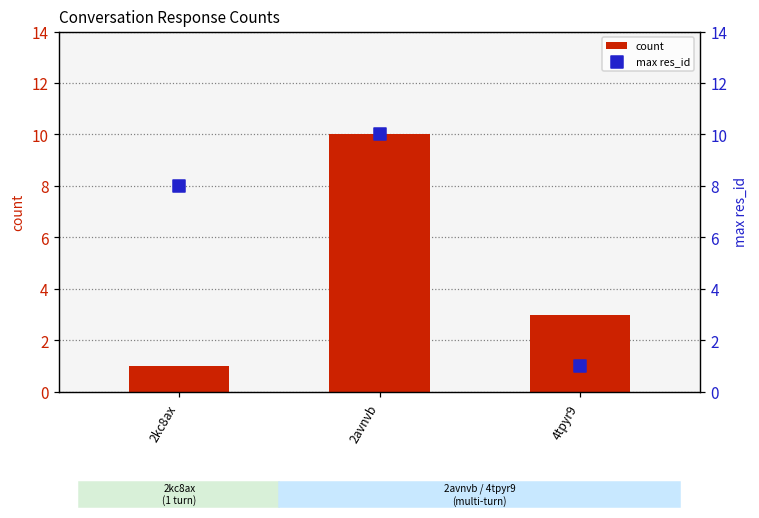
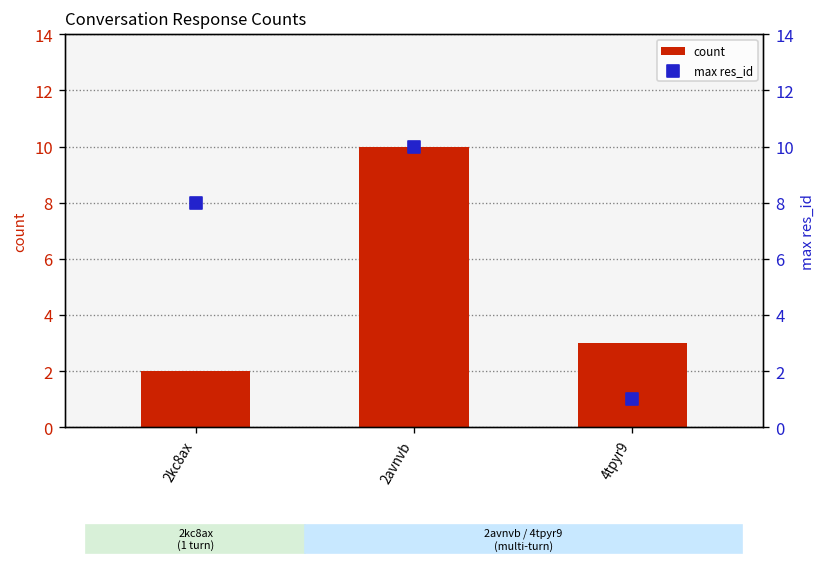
count, 2kc8ax: 1 -> 2
